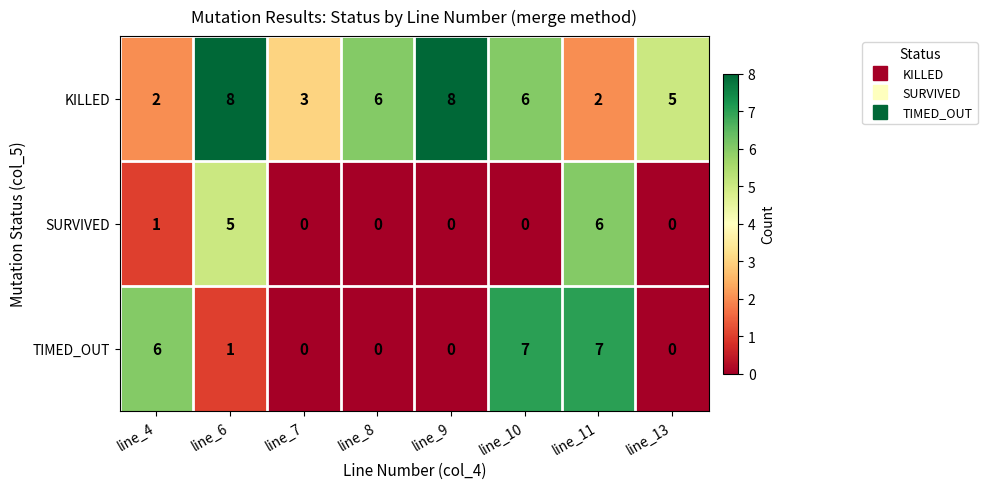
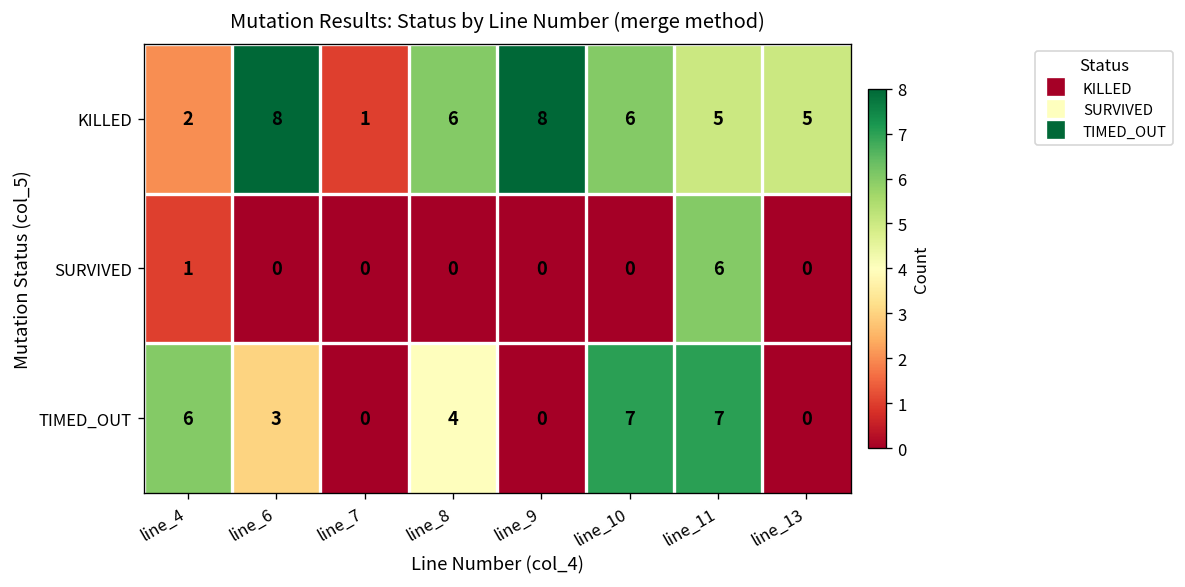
KILLED, line_7: 3 -> 1
KILLED, line_11: 2 -> 5
SURVIVED, line_6: 5 -> 0
TIMED_OUT, line_6: 1 -> 3
TIMED_OUT, line_8: 0 -> 4
